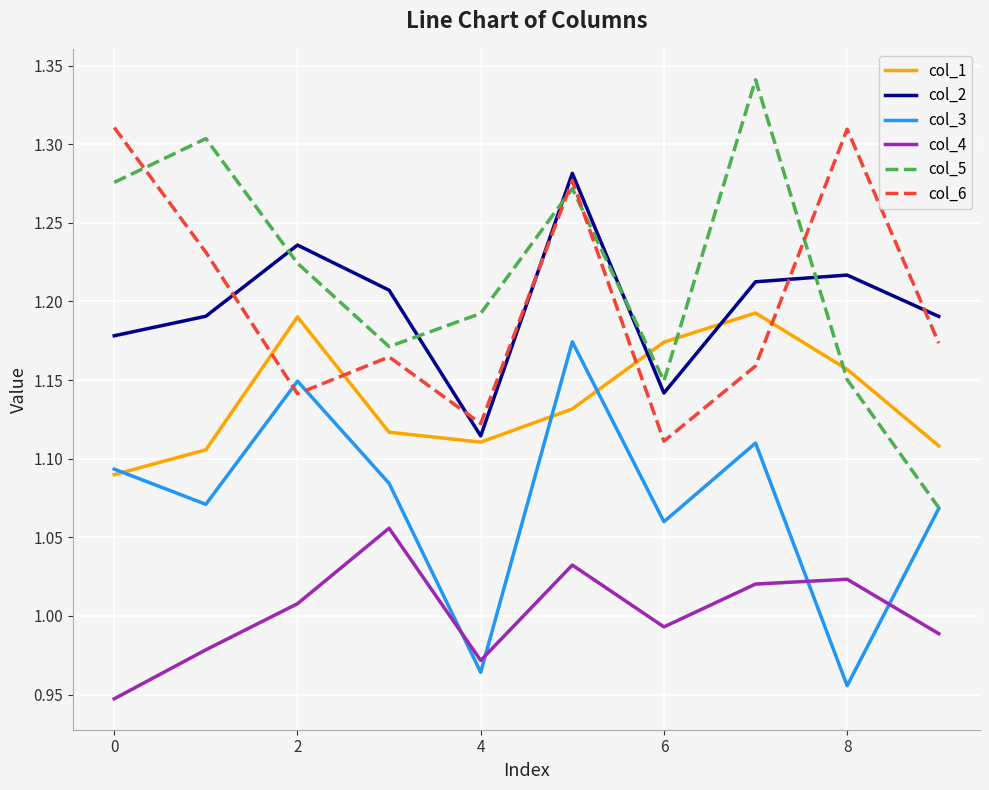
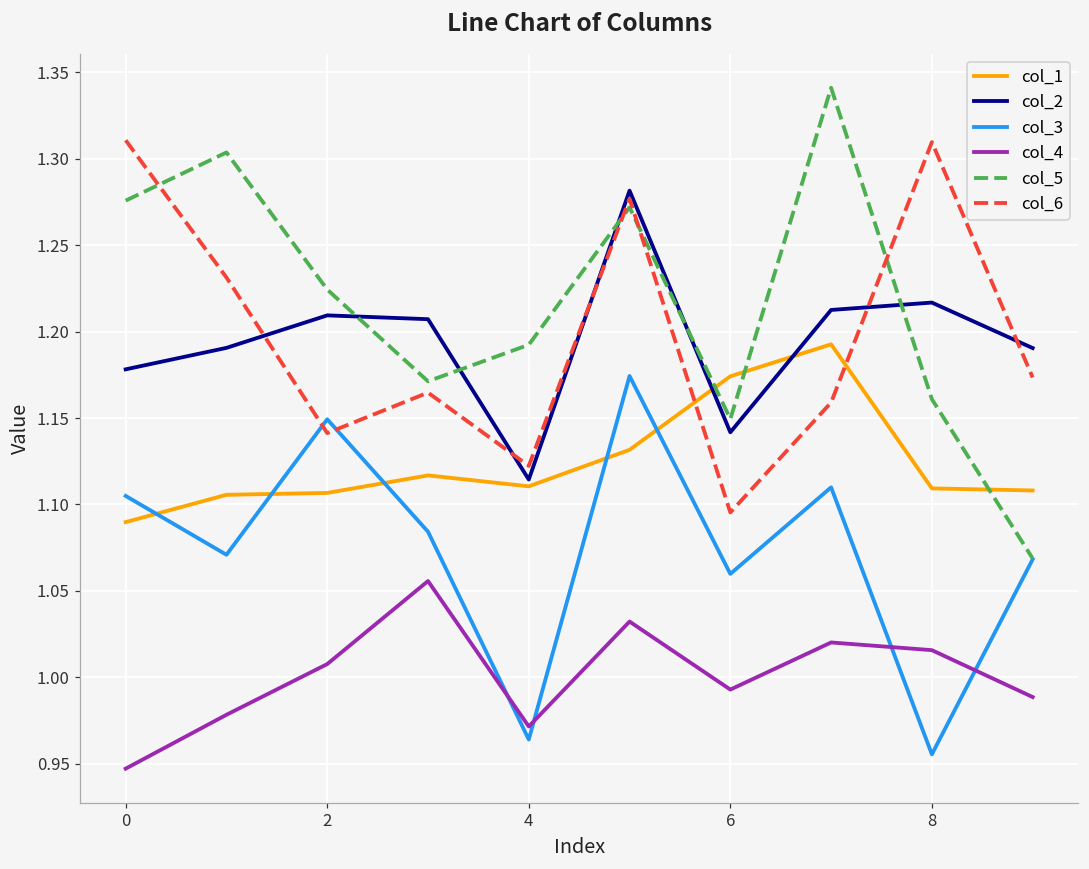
col_3, 0: 1.093 -> 1.105
col_1, 2: 1.190 -> 1.107
col_2, 2: 1.236 -> 1.209
col_6, 6: 1.111 -> 1.095
col_1, 8: 1.157 -> 1.109
col_4, 8: 1.023 -> 1.016
col_5, 8: 1.150 -> 1.161
